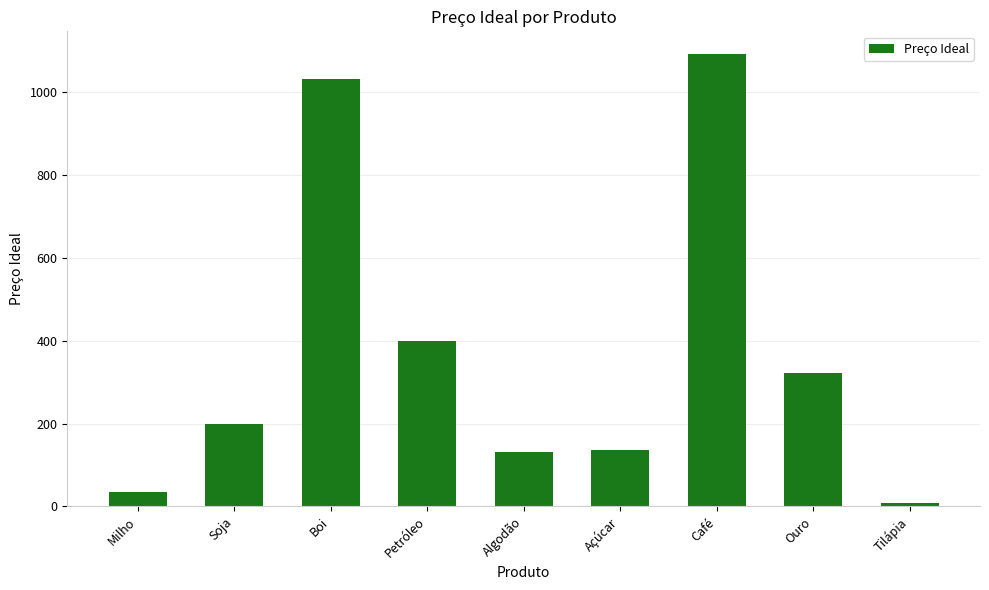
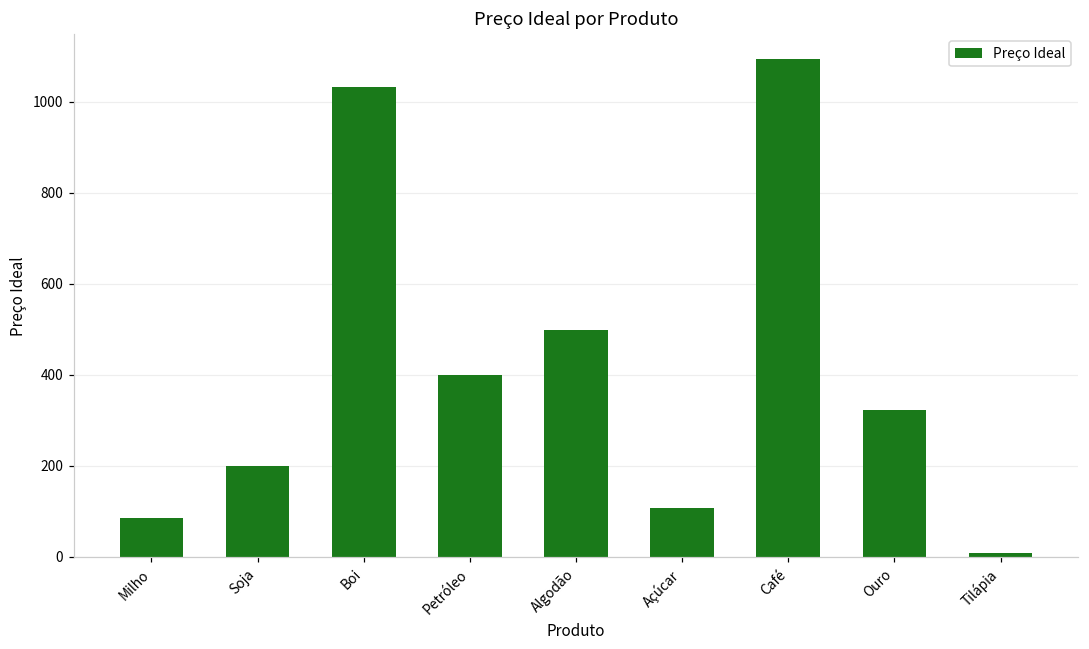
Milho: 30 -> 90
Algodão: 130 -> 500
Açúcar: 140 -> 110
